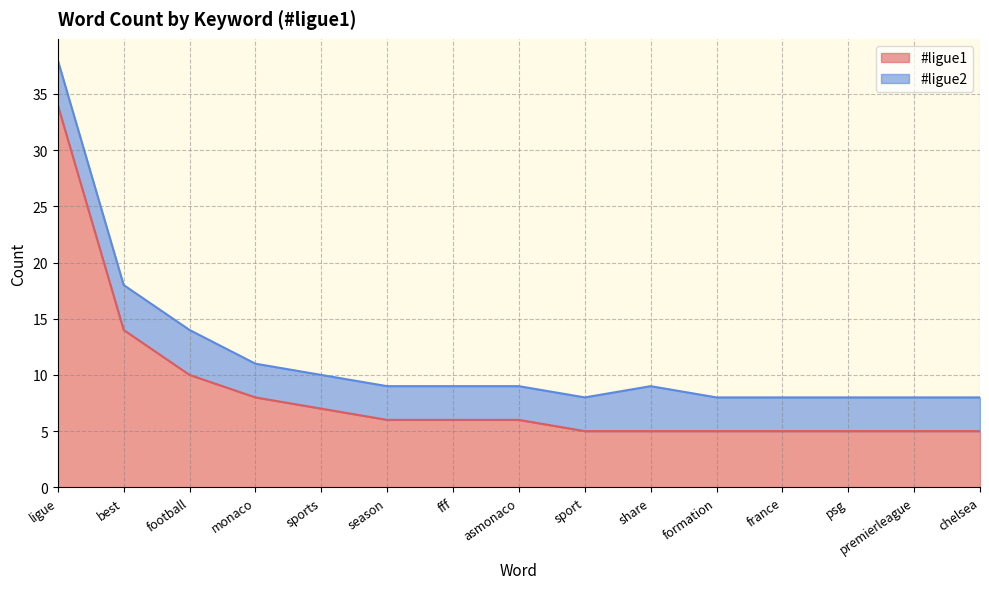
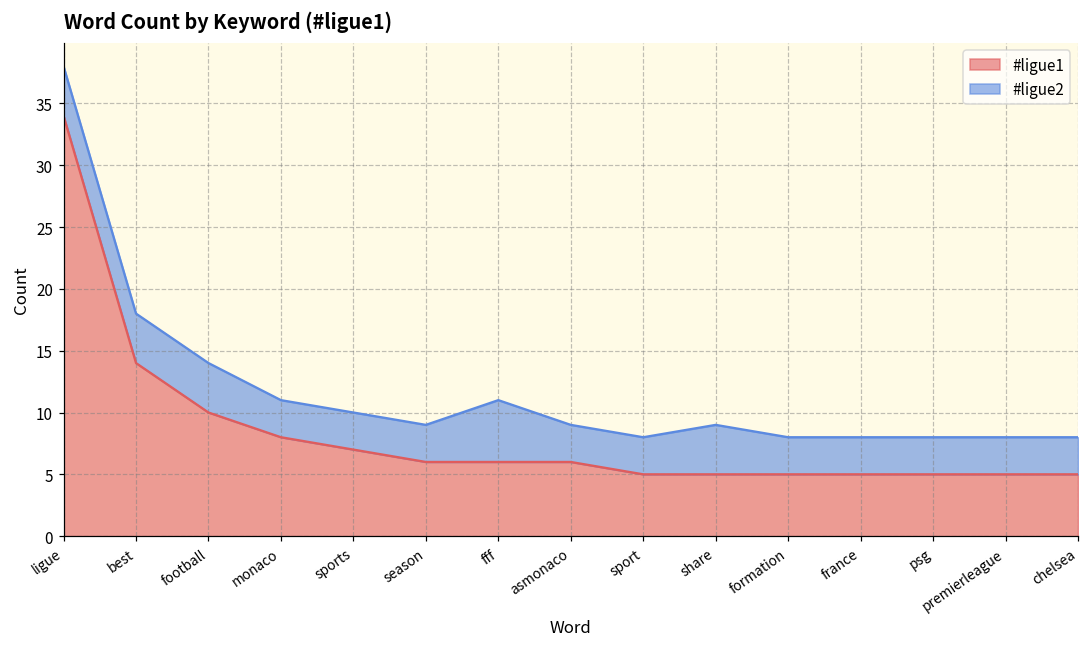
#ligue2, fff: 3 -> 5
